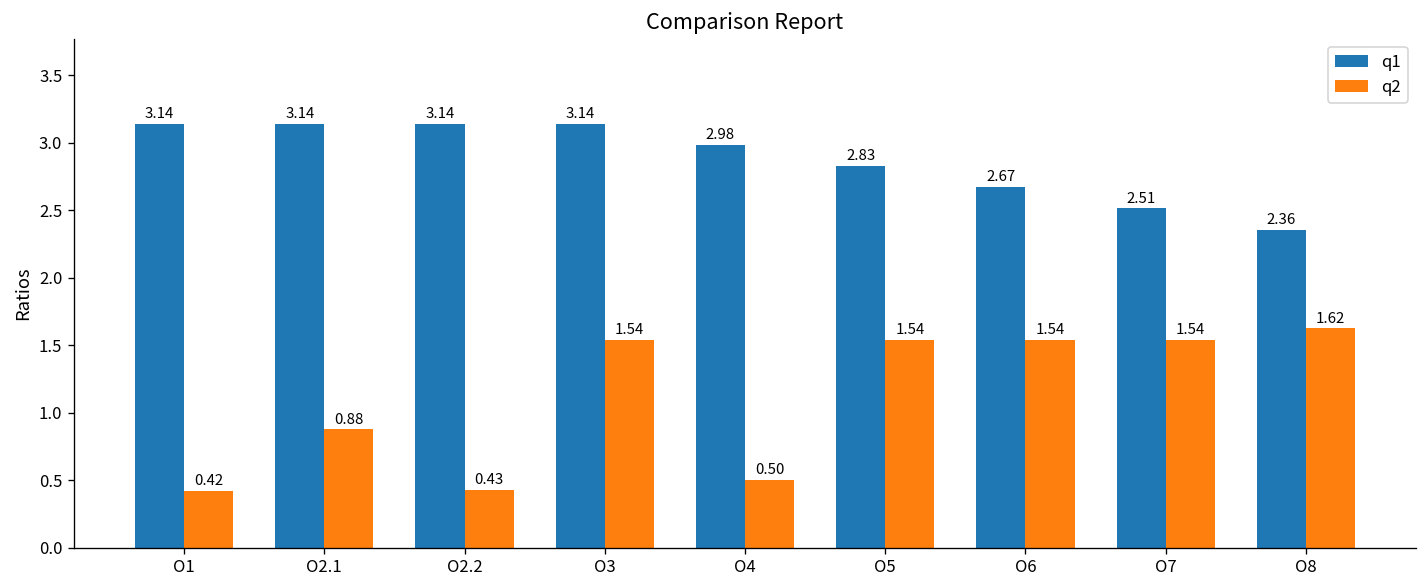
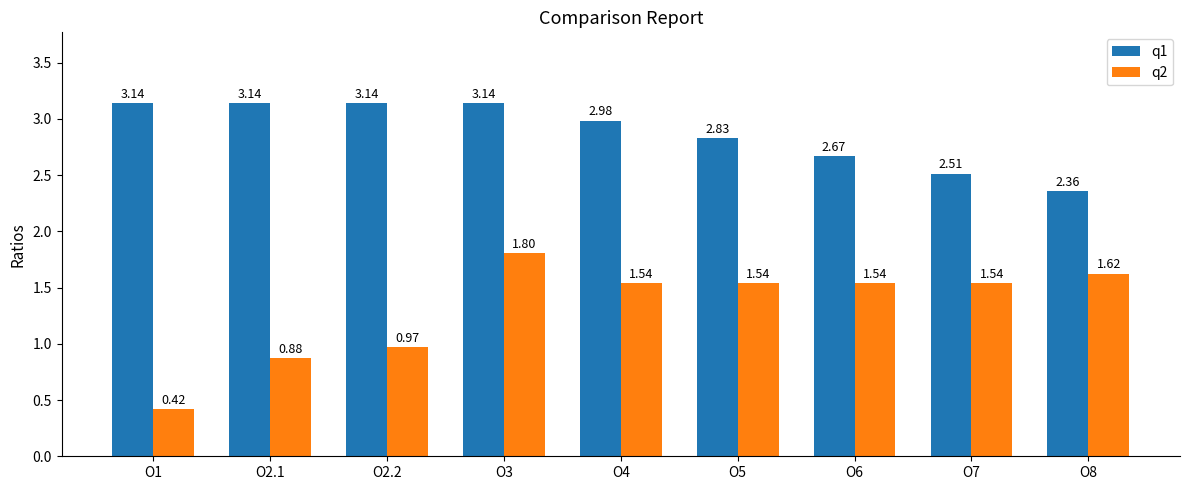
q2, O2.2: 0.43 -> 0.97
q2, O3: 1.54 -> 1.80
q2, O4: 0.50 -> 1.54
